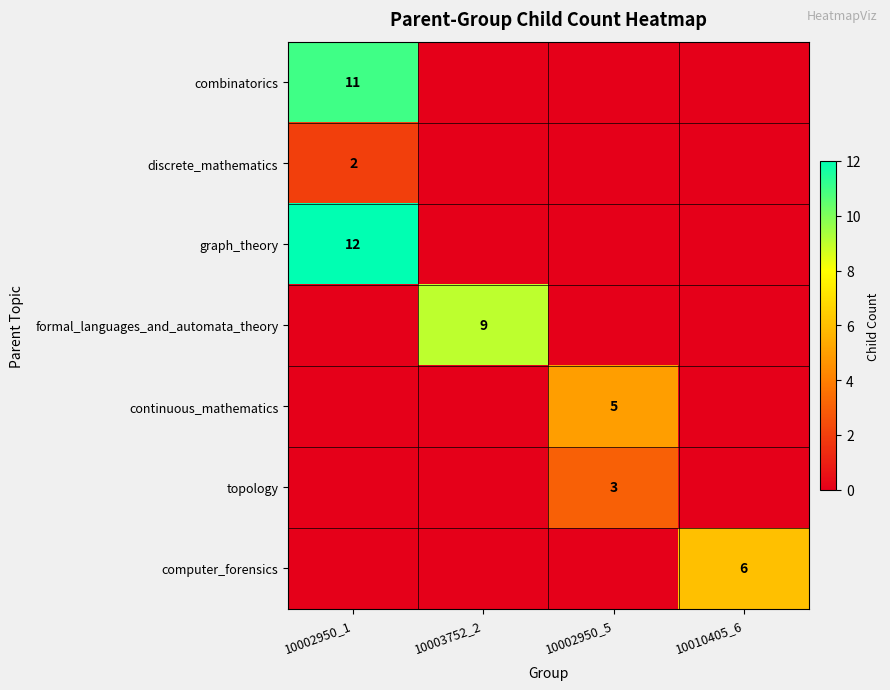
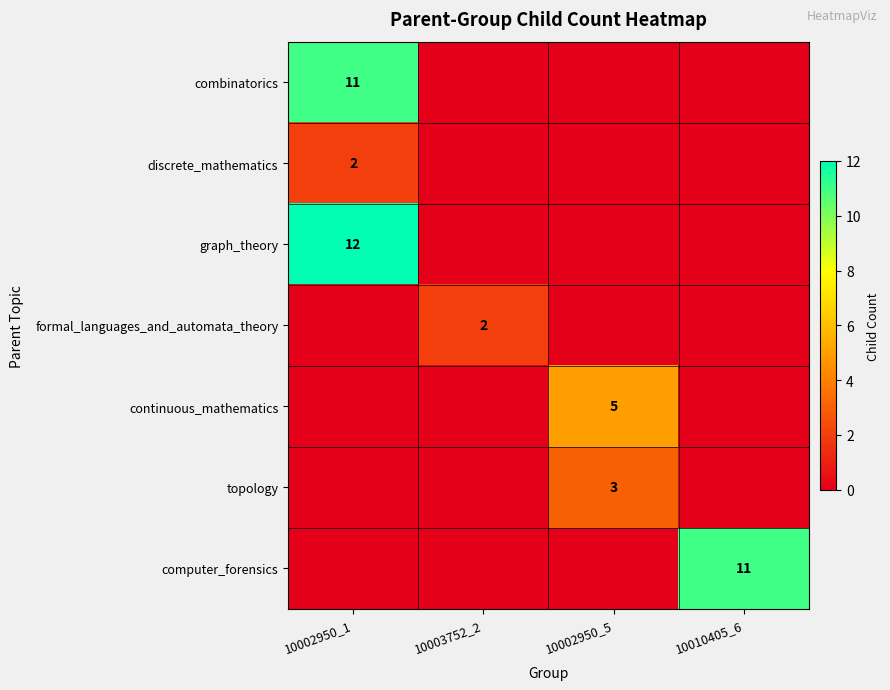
formal_languages_and_automata_theory, 10003752_2: 9 -> 2
computer_forensics, 10010405_6: 6 -> 11
